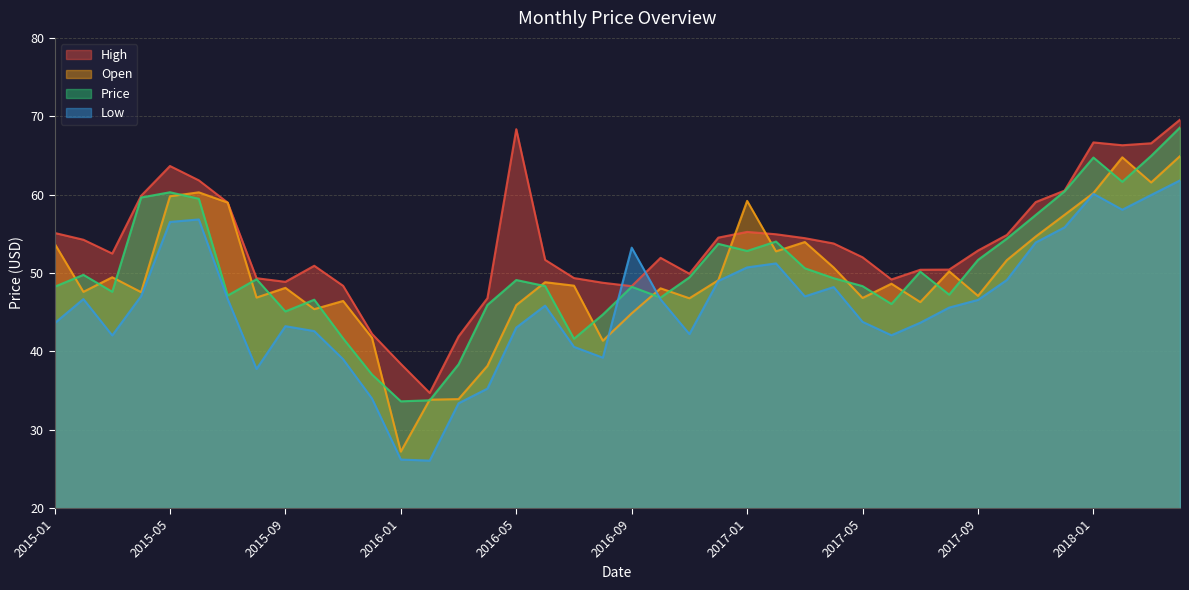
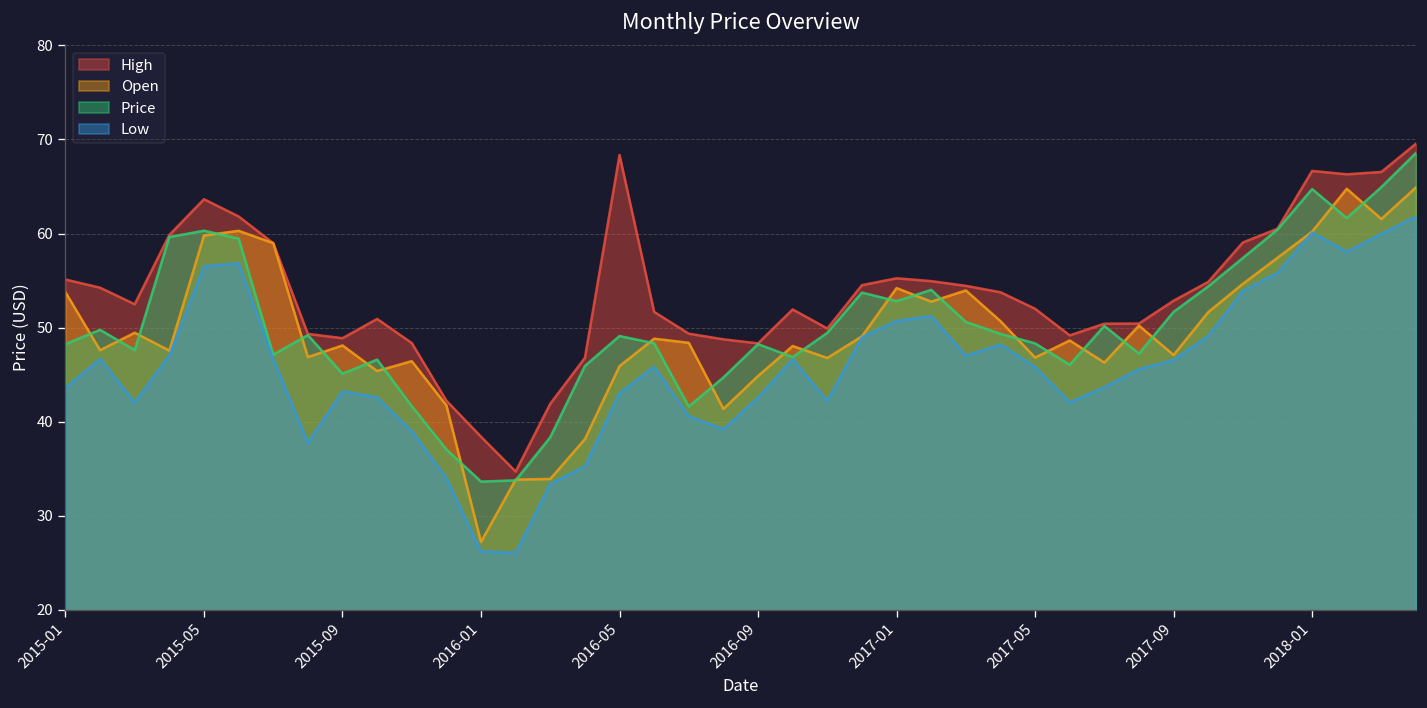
Low, 2016-09: 53 -> 43
Open, 2017-01: 59 -> 54
Low, 2017-05: 44 -> 46
